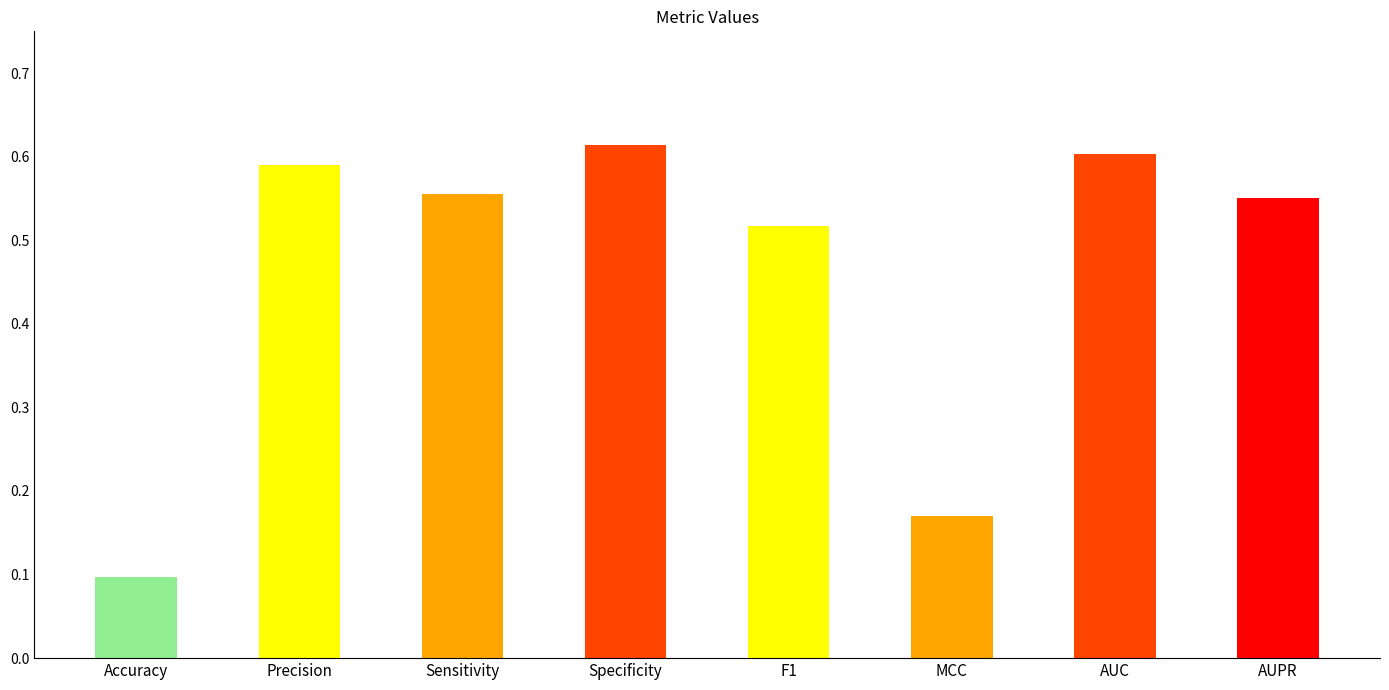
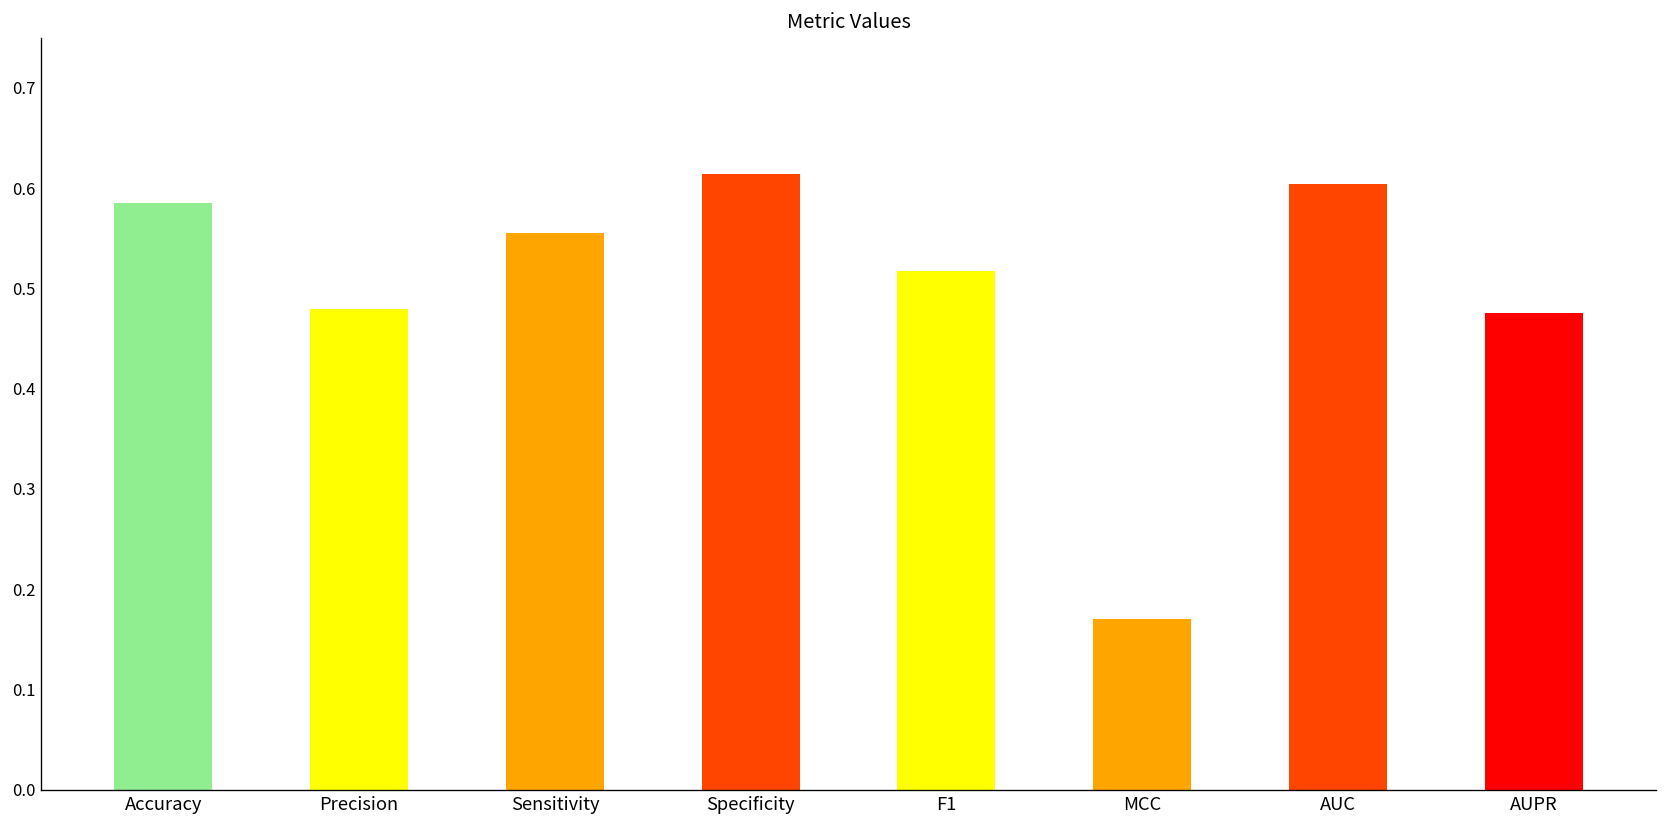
Accuracy: 0.10 -> 0.58
Precision: 0.59 -> 0.48
AUPR: 0.55 -> 0.48
